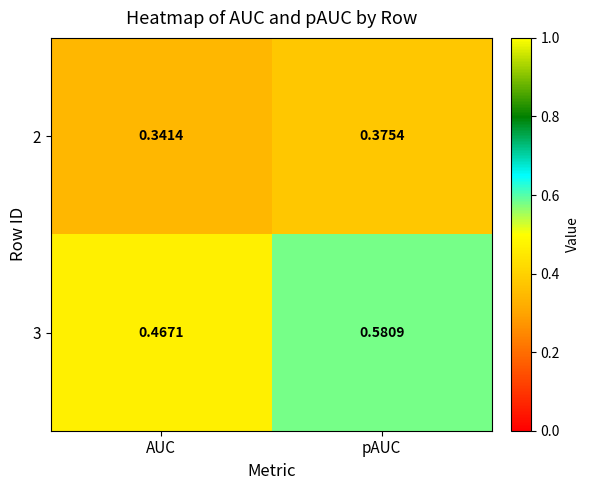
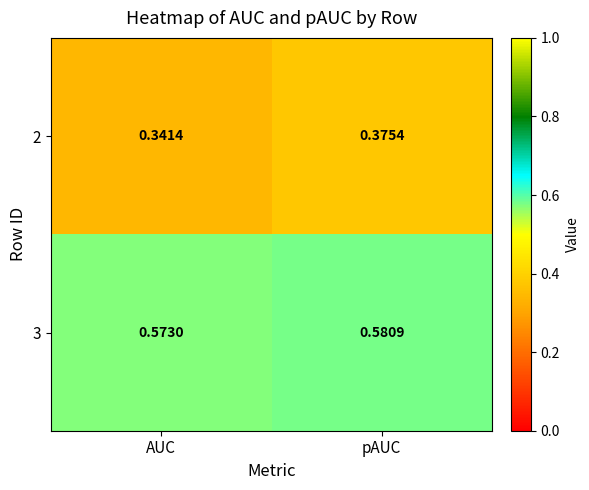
3, AUC: 0.4671 -> 0.5730
